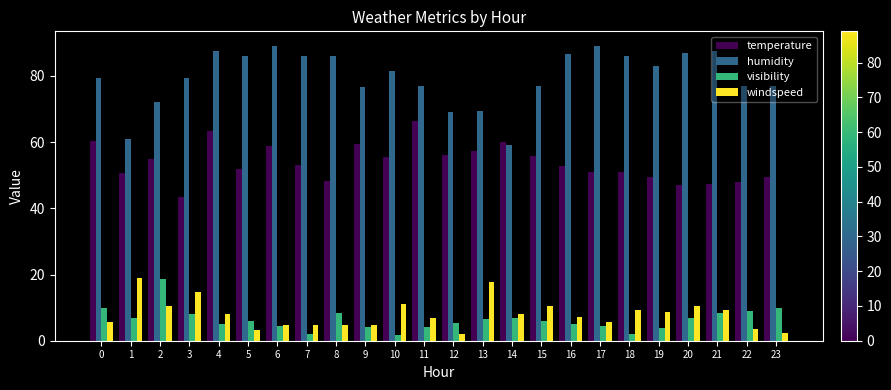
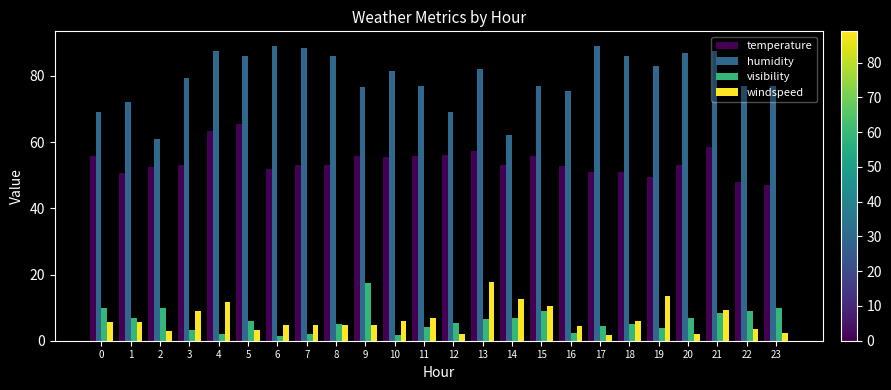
temperature, 0: 60 -> 56
humidity, 0: 79 -> 69
humidity, 1: 61 -> 72
windspeed, 1: 19 -> 6
temperature, 2: 55 -> 52
humidity, 2: 72 -> 61
visibility, 2: 19 -> 10
windspeed, 2: 10 -> 3
temperature, 3: 44 -> 53
visibility, 3: 8 -> 3
windspeed, 3: 15 -> 9
visibility, 4: 5 -> 2
windspeed, 4: 8 -> 12
temperature, 5: 52 -> 65
temperature, 6: 59 -> 52
visibility, 6: 5 -> 2
humidity, 7: 86 -> 89
temperature, 8: 48 -> 53
visibility, 8: 8 -> 5
temperature, 9: 59 -> 56
visibility, 9: 4 -> 17
windspeed, 10: 11 -> 6
temperature, 11: 66 -> 56
humidity, 13: 70 -> 82
temperature, 14: 60 -> 53
humidity, 14: 59 -> 62
windspeed, 14: 8 -> 13
visibility, 15: 6 -> 9
humidity, 16: 87 -> 75
visibility, 16: 5 -> 2
windspeed, 16: 7 -> 4
windspeed, 17: 6 -> 2
visibility, 18: 2 -> 5
windspeed, 18: 9 -> 6
windspeed, 19: 9 -> 13
temperature, 20: 47 -> 53
windspeed, 20: 10 -> 2
temperature, 21: 47 -> 59
temperature, 23: 50 -> 47
